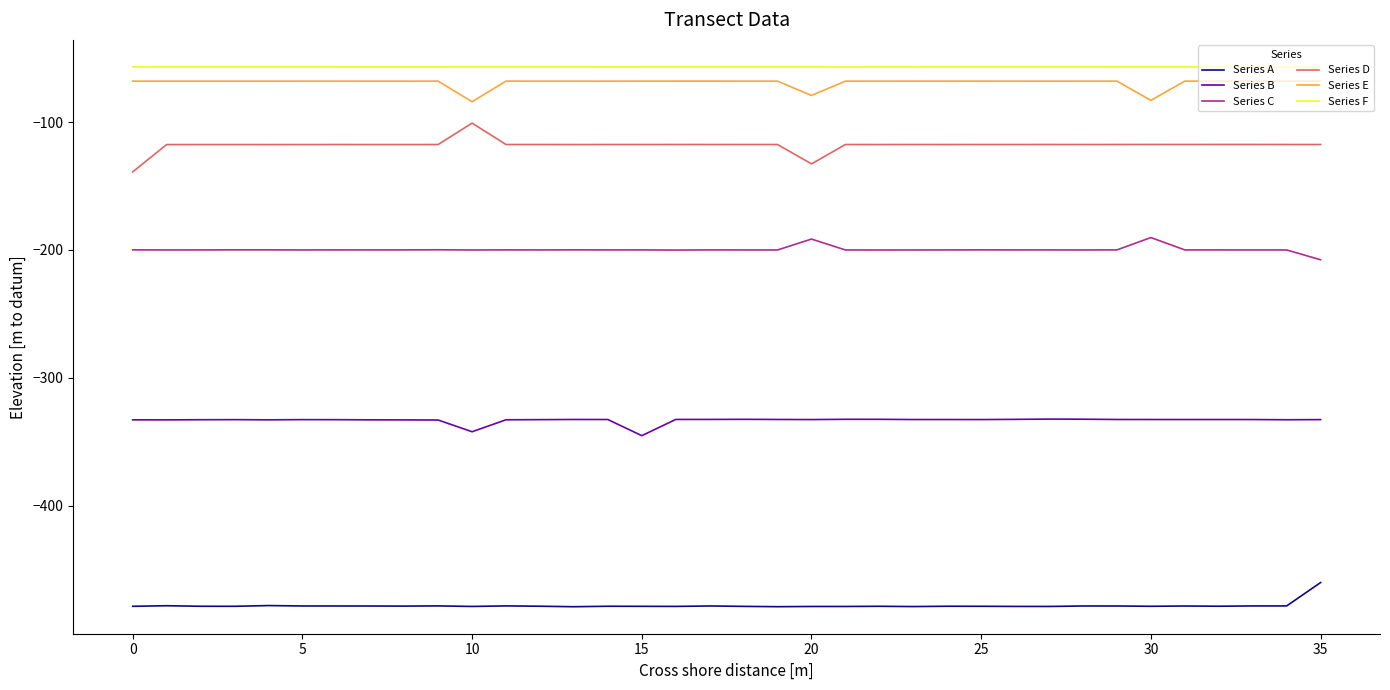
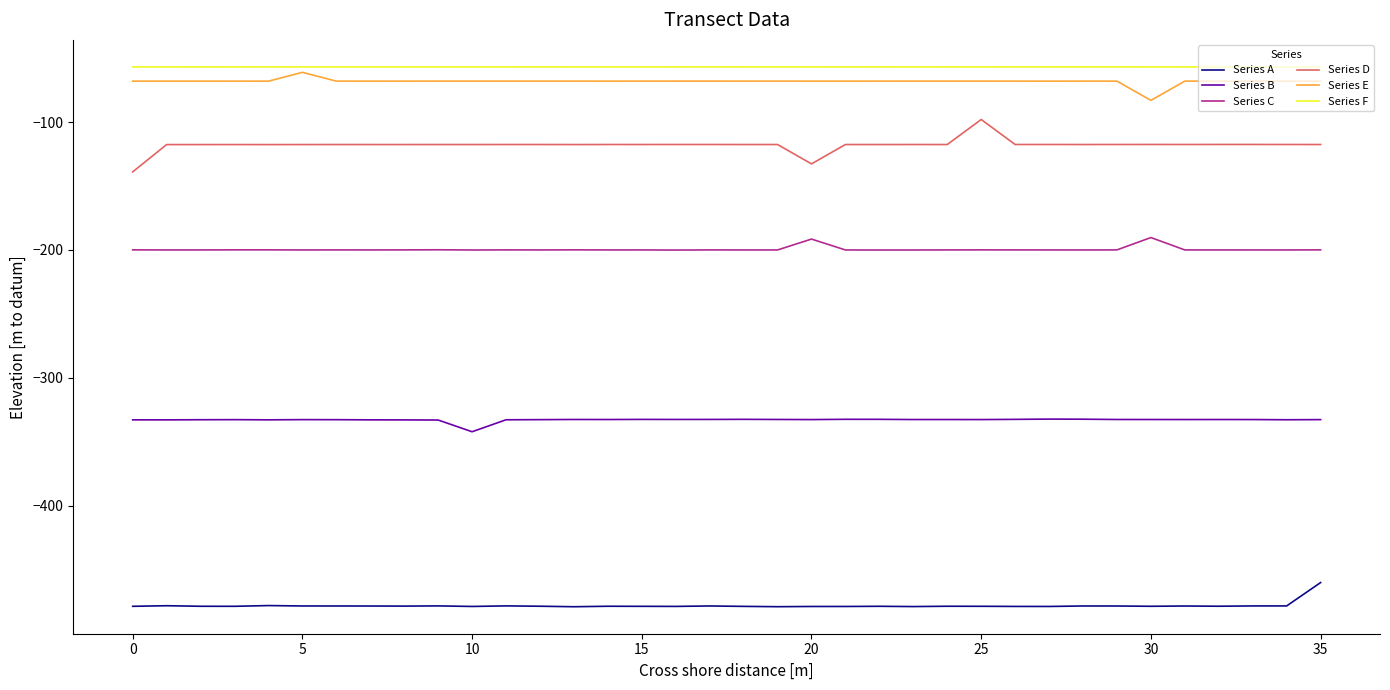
Series E, 5: -68 -> -61
Series D, 10: -101 -> -118
Series E, 10: -84 -> -68
Series B, 15: -345 -> -332
Series E, 20: -79 -> -68
Series D, 25: -118 -> -98
Series C, 35: -208 -> -200
